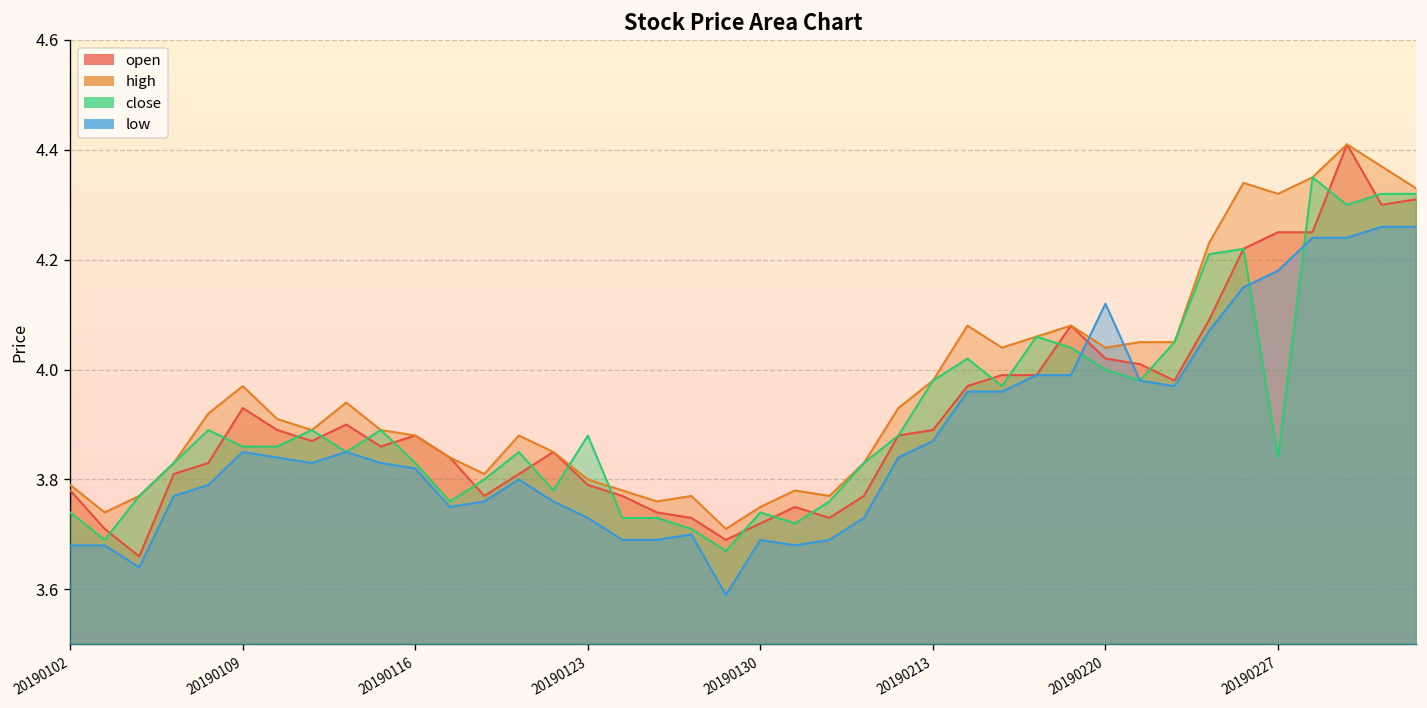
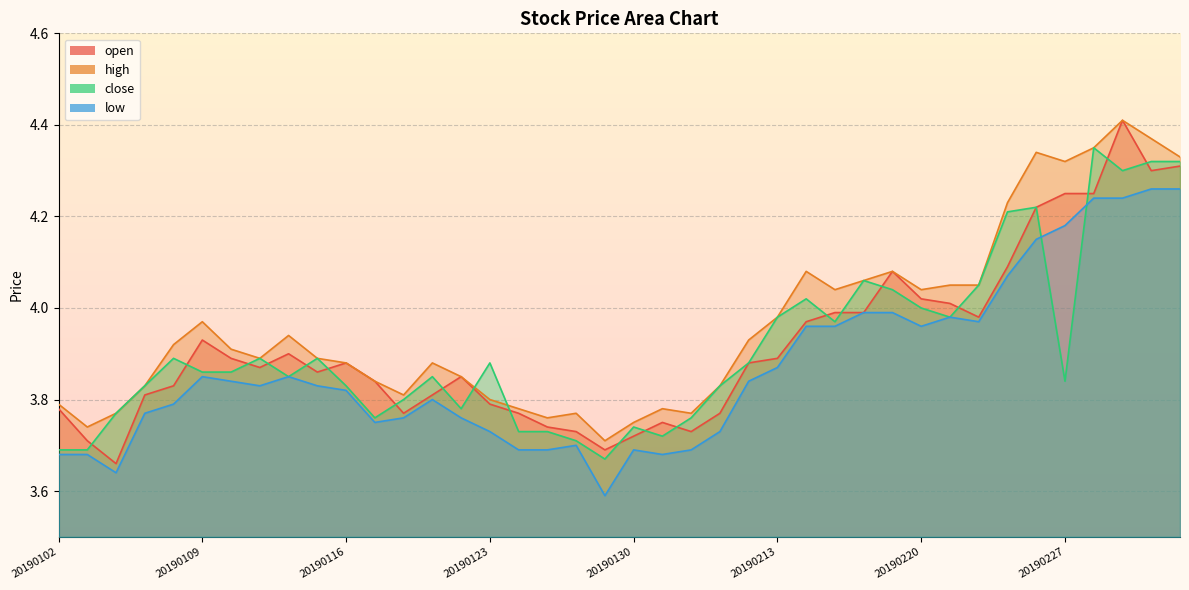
close, 20190102: 3.74 -> 3.69
low, 20190220: 4.12 -> 3.96
